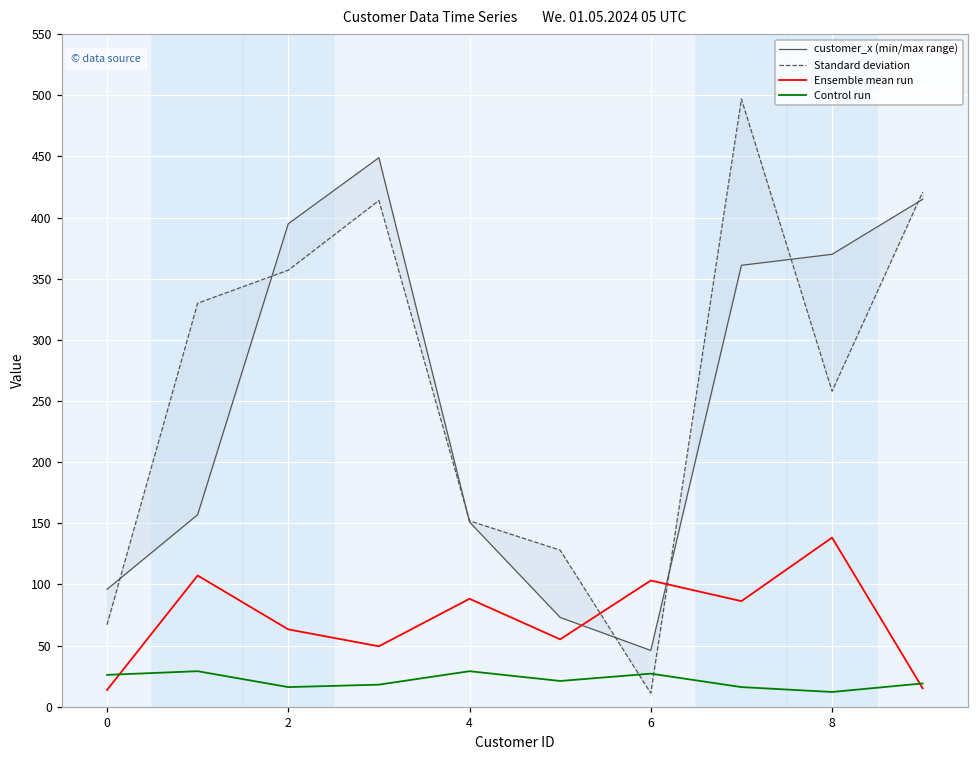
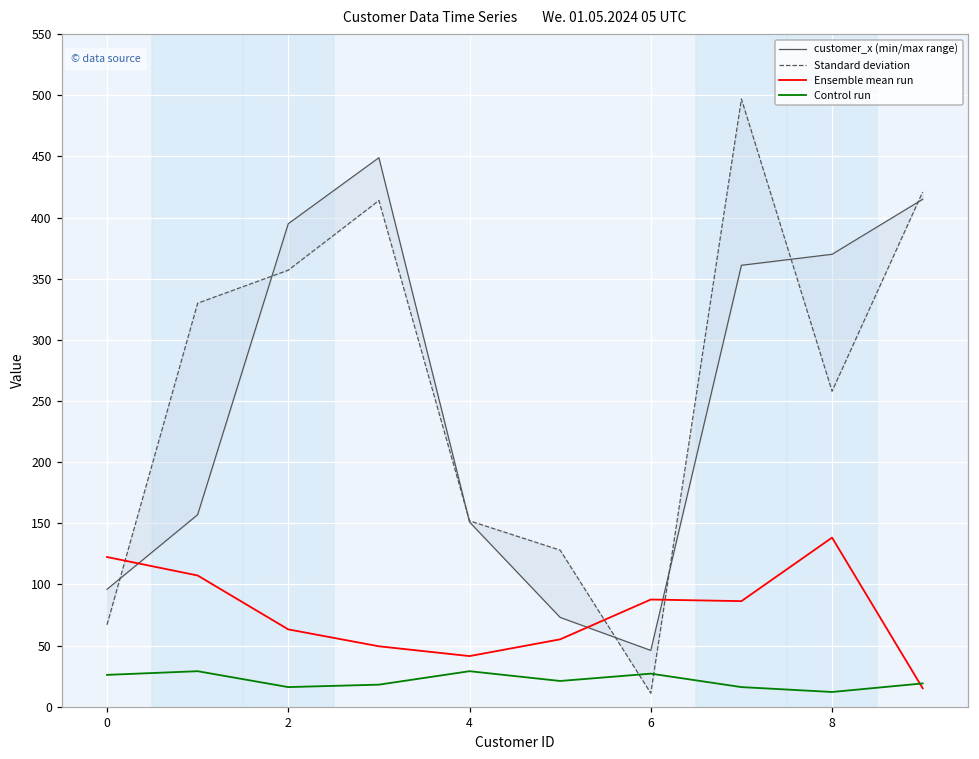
Ensemble mean run, 0: 14 -> 122
Ensemble mean run, 4: 88 -> 41
Ensemble mean run, 6: 103 -> 88
